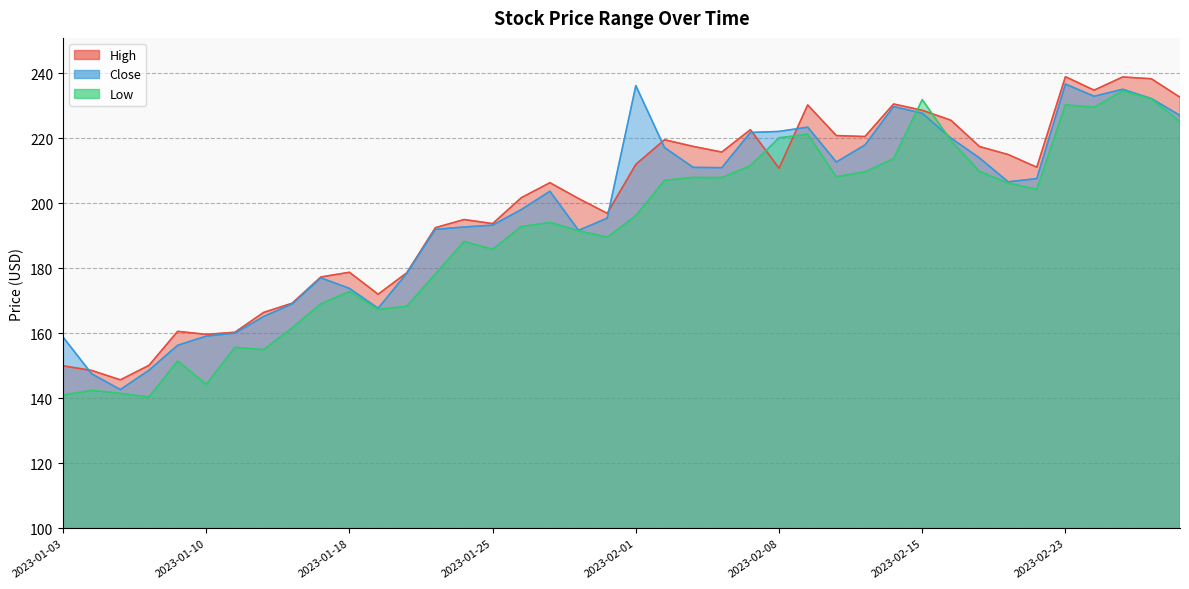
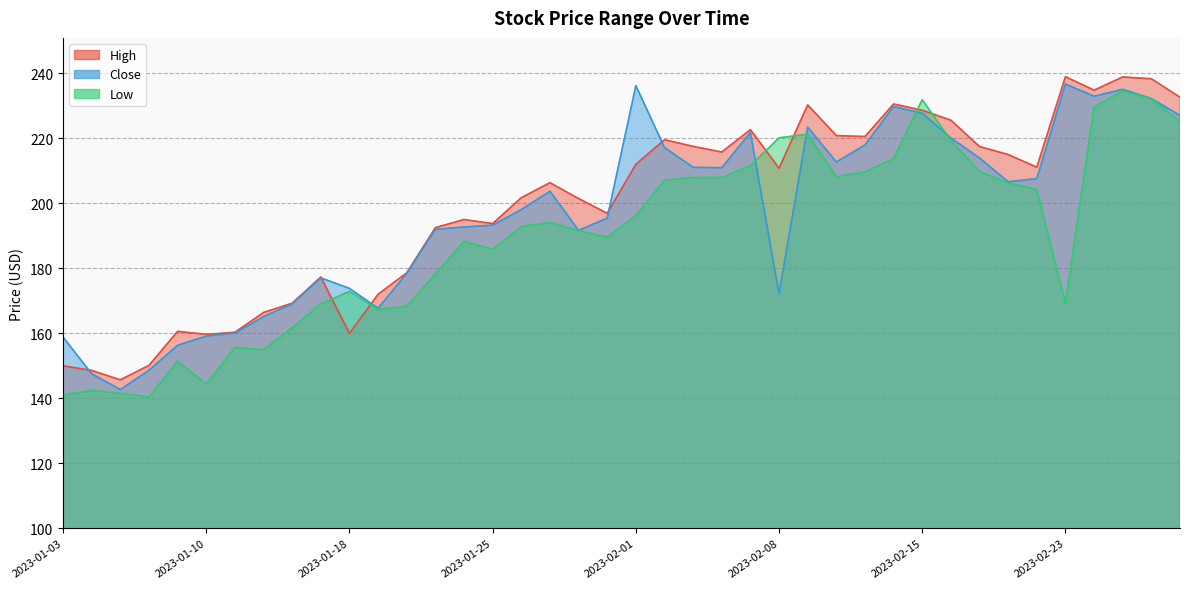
High, 2023-01-18: 179 -> 160
Close, 2023-02-08: 222 -> 172
Low, 2023-02-23: 230 -> 169
